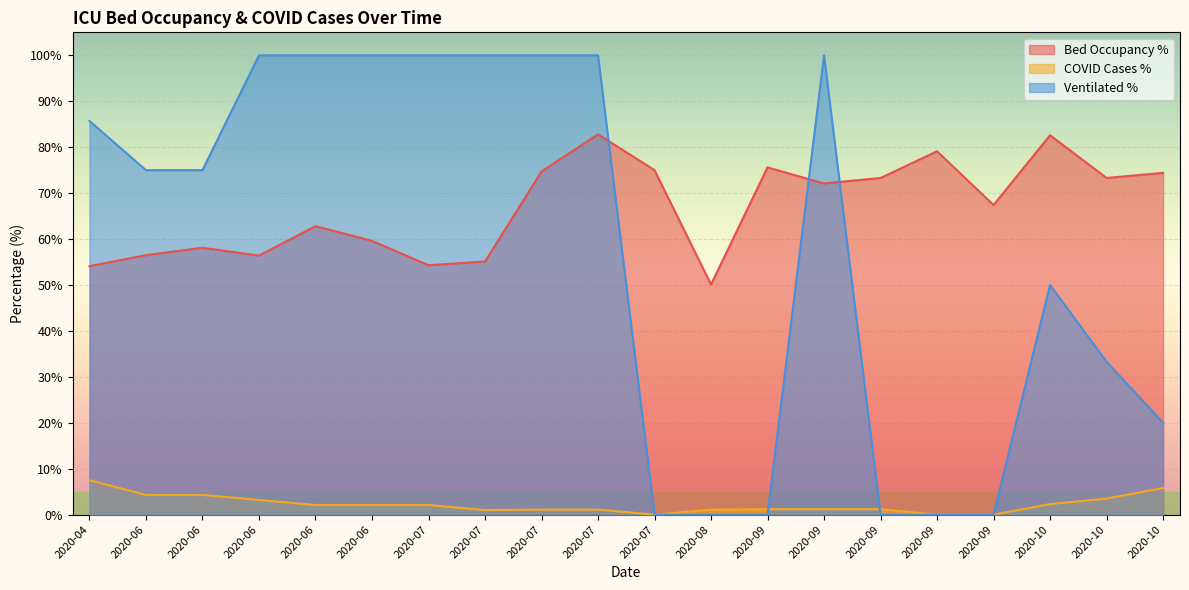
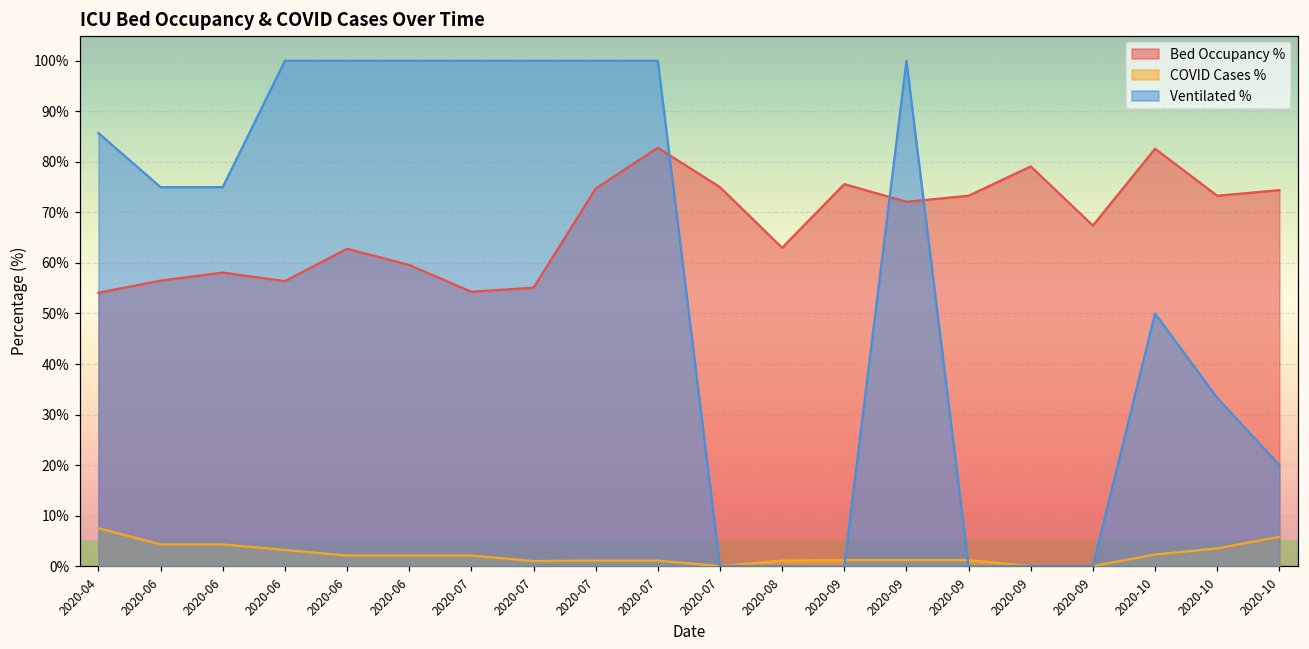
Bed Occupancy %, 2020-08: 50% -> 63%
